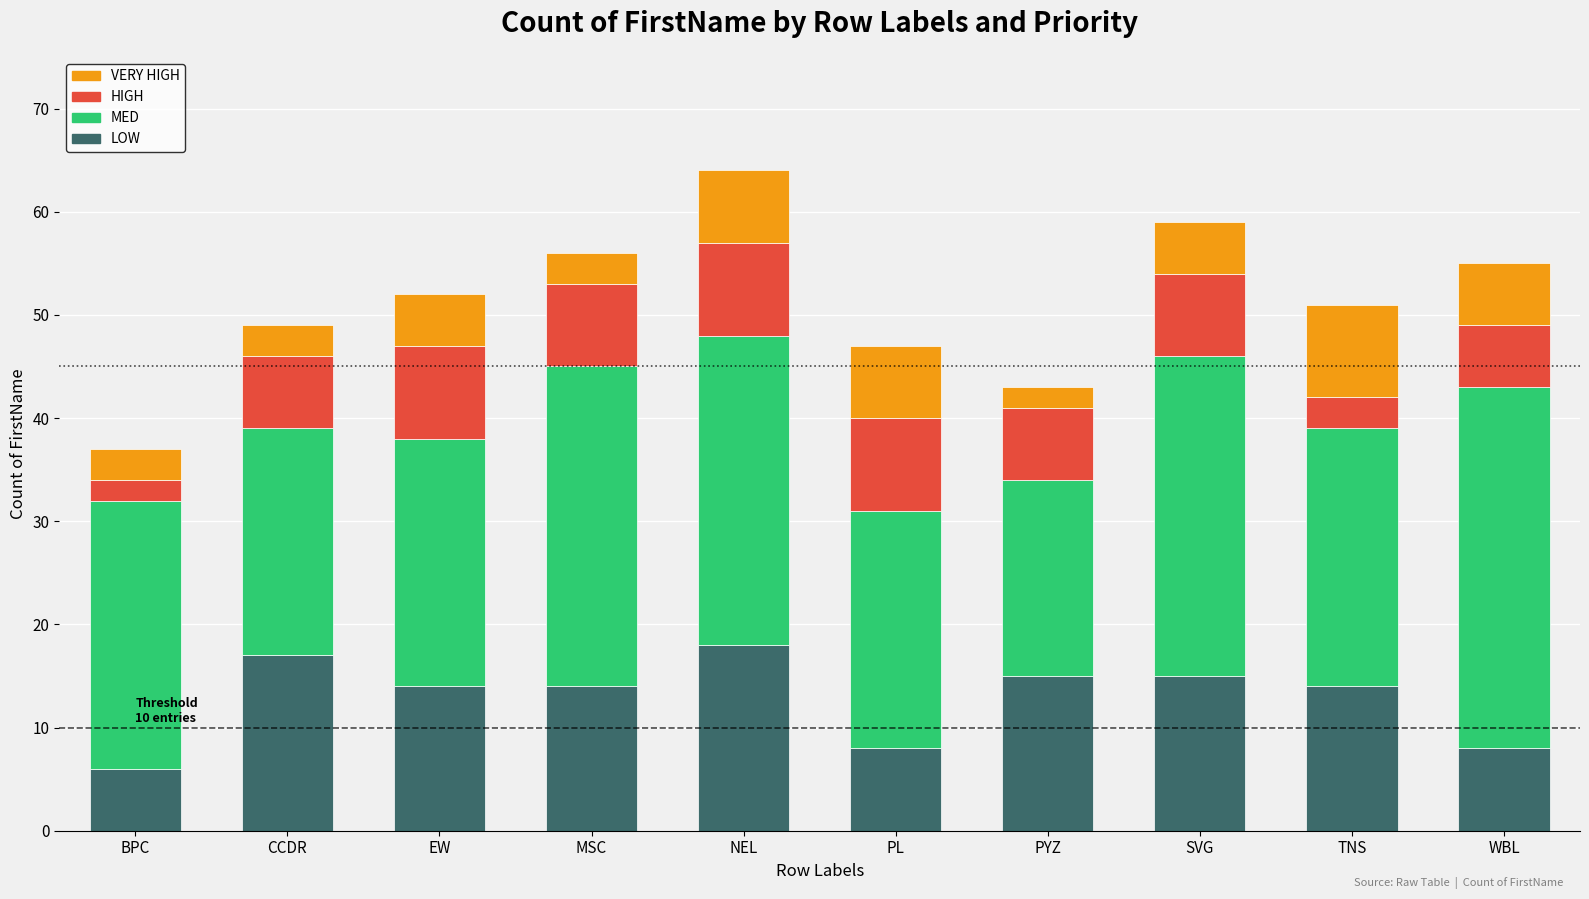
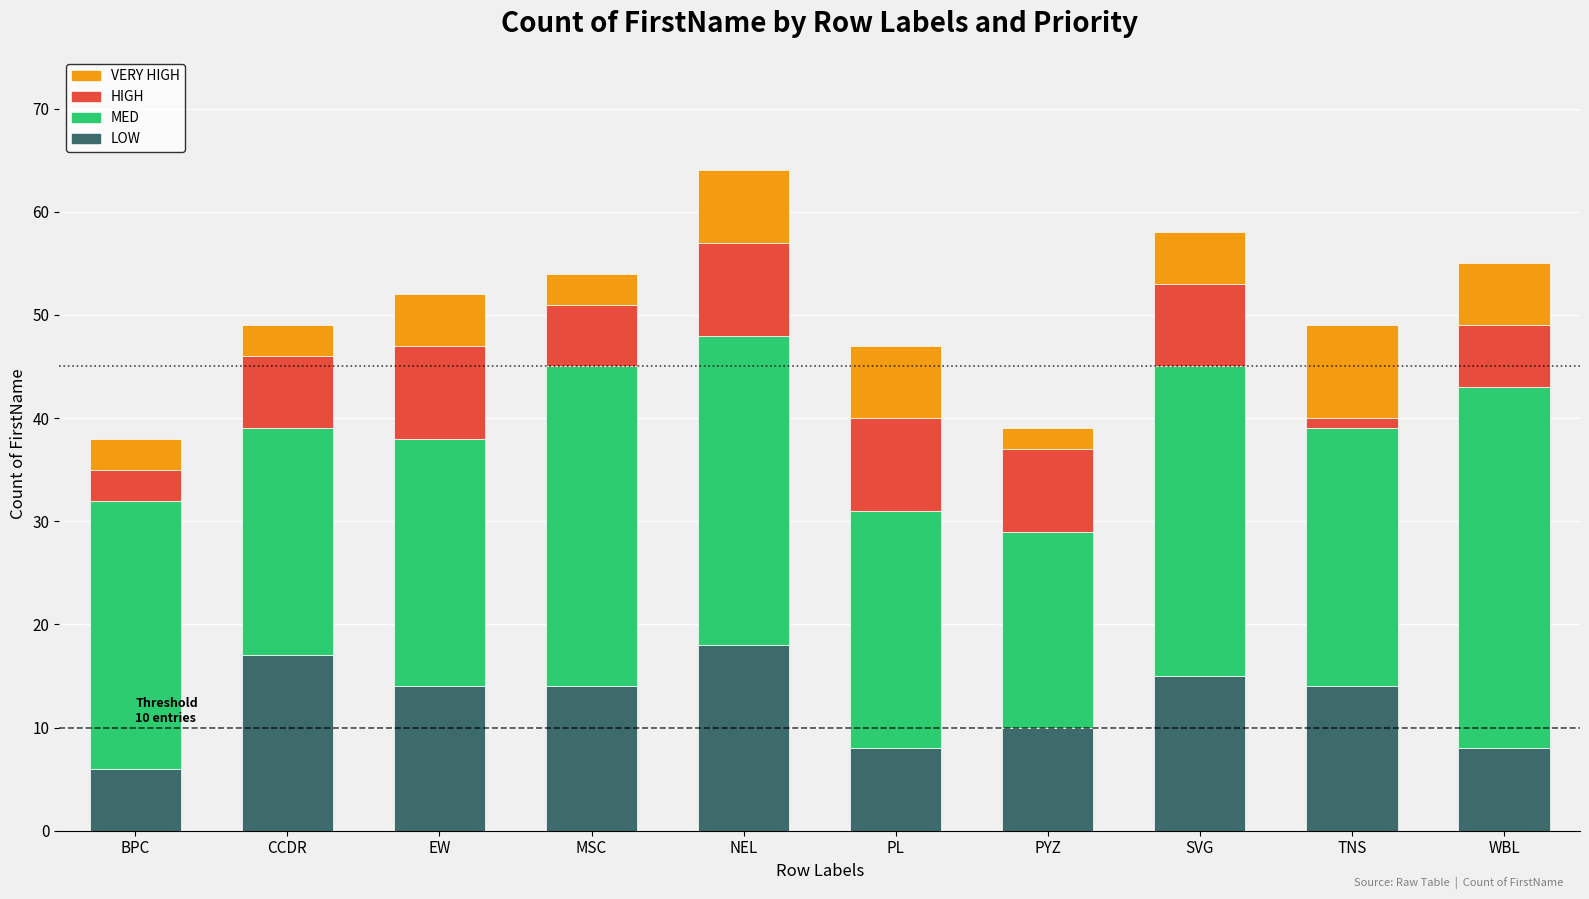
HIGH, BPC: 2 -> 3
HIGH, MSC: 8 -> 6
LOW, PYZ: 15 -> 10
HIGH, PYZ: 7 -> 8
MED, SVG: 31 -> 30
HIGH, TNS: 3 -> 1
